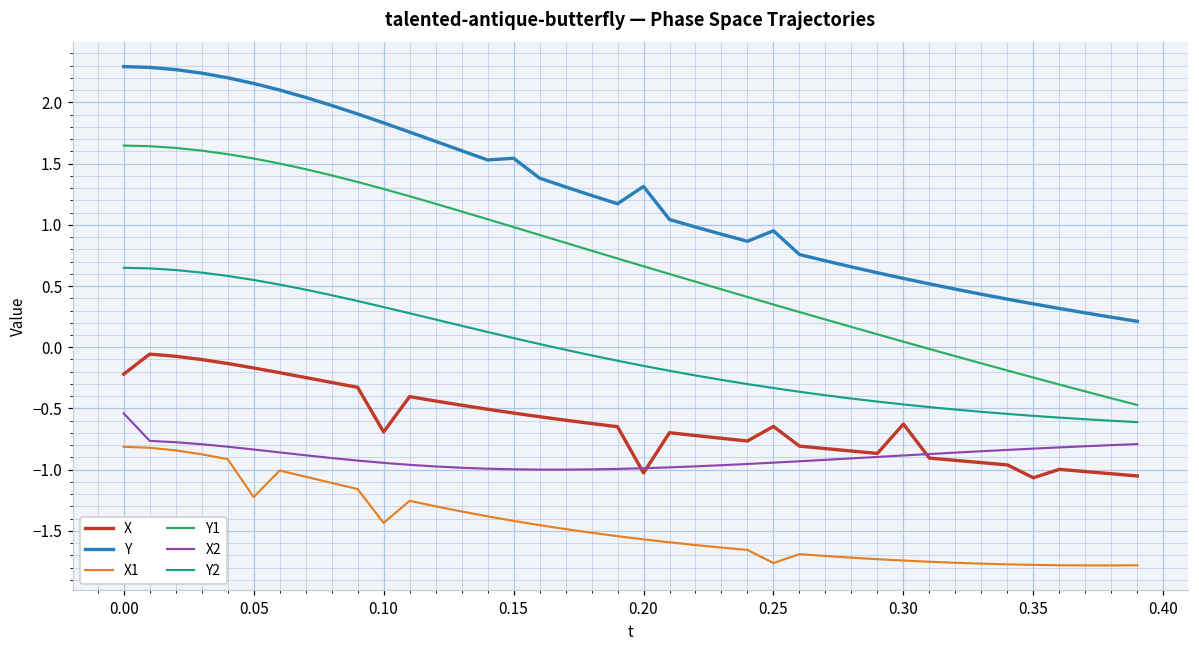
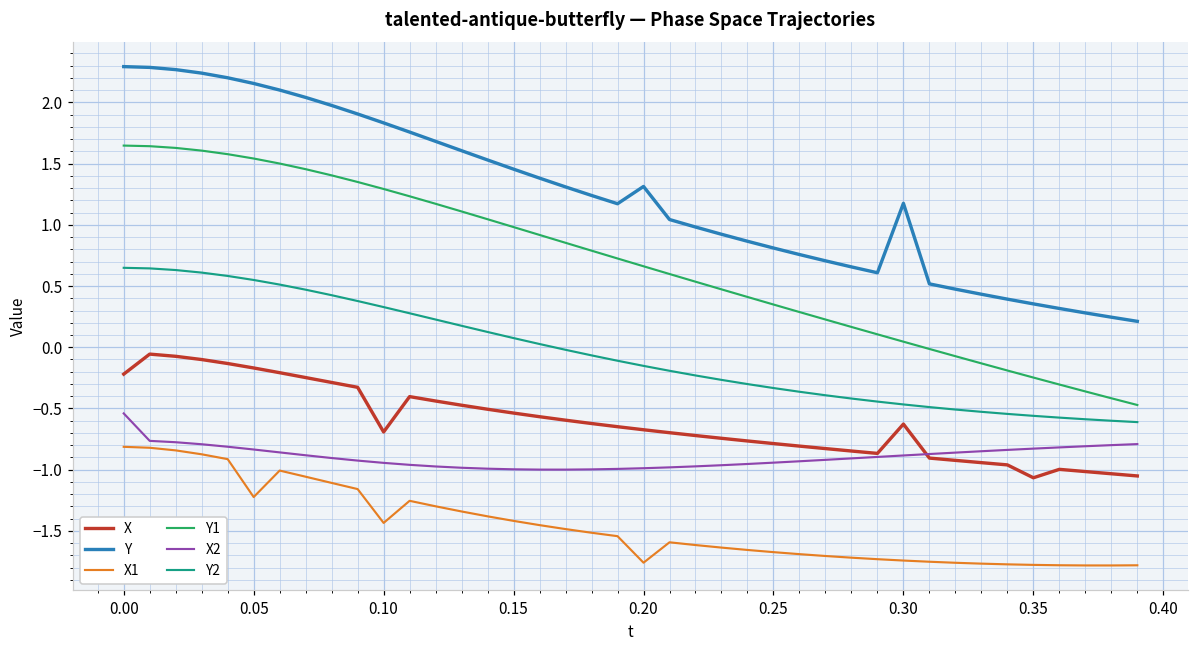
Y, 0.15: 1.54 -> 1.46
X, 0.20: -1.03 -> -0.67
X1, 0.20: -1.57 -> -1.76
X, 0.25: -0.65 -> -0.79
Y, 0.25: 0.95 -> 0.81
X1, 0.25: -1.76 -> -1.67
Y, 0.30: 0.56 -> 1.18
